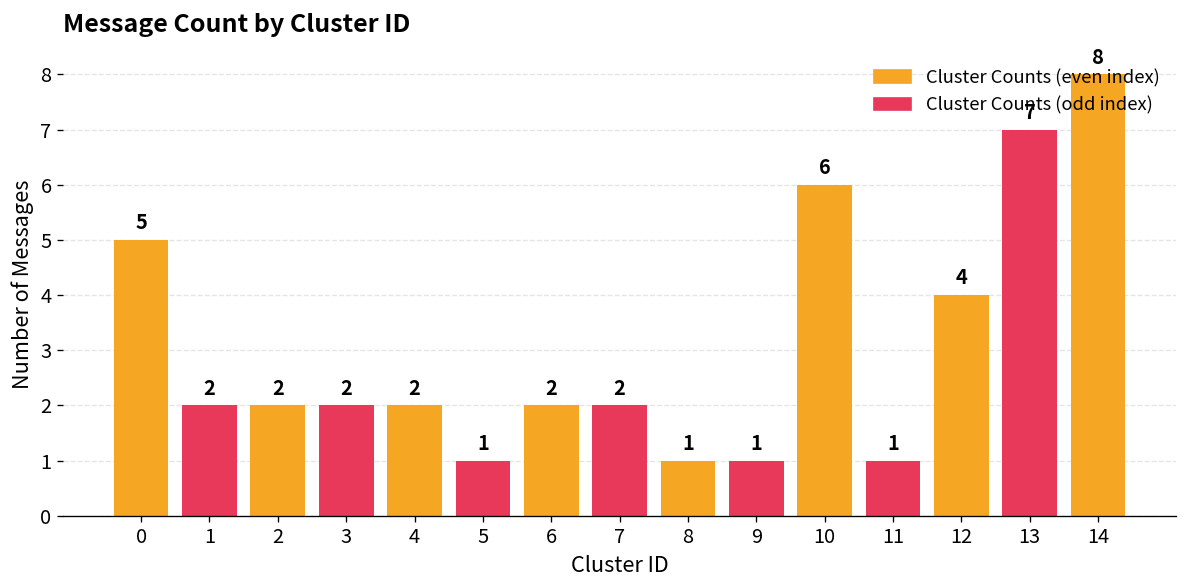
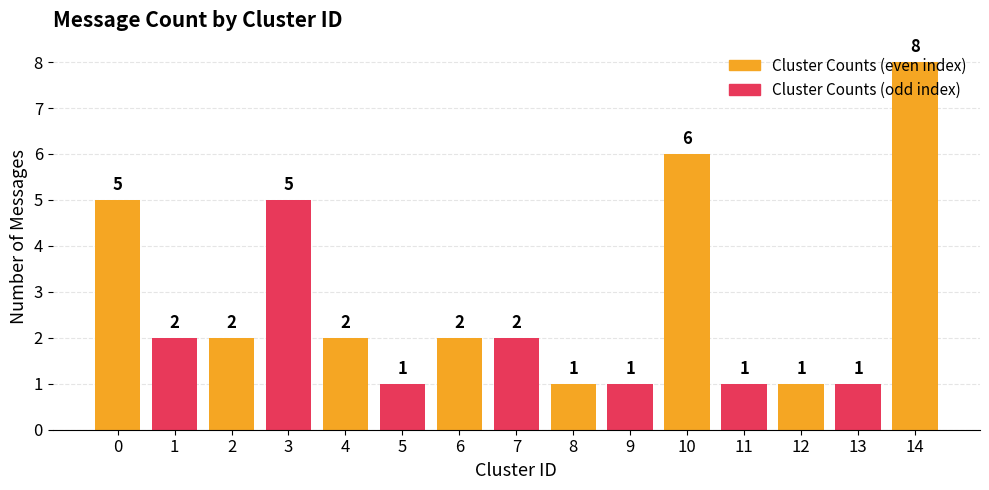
3: 2 -> 5
12: 4 -> 1
13: 7 -> 1
